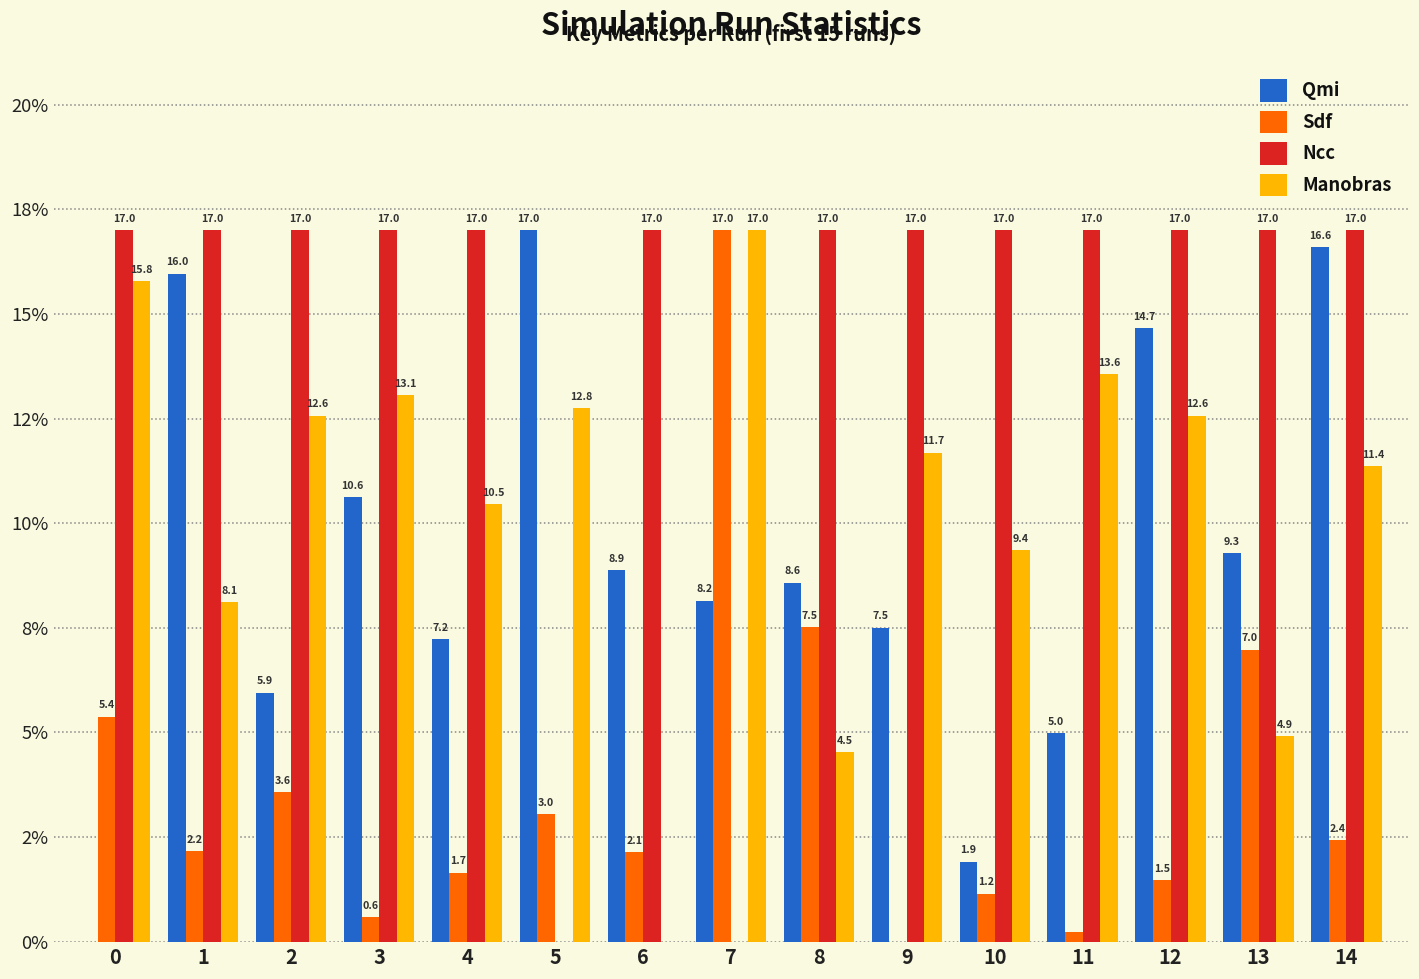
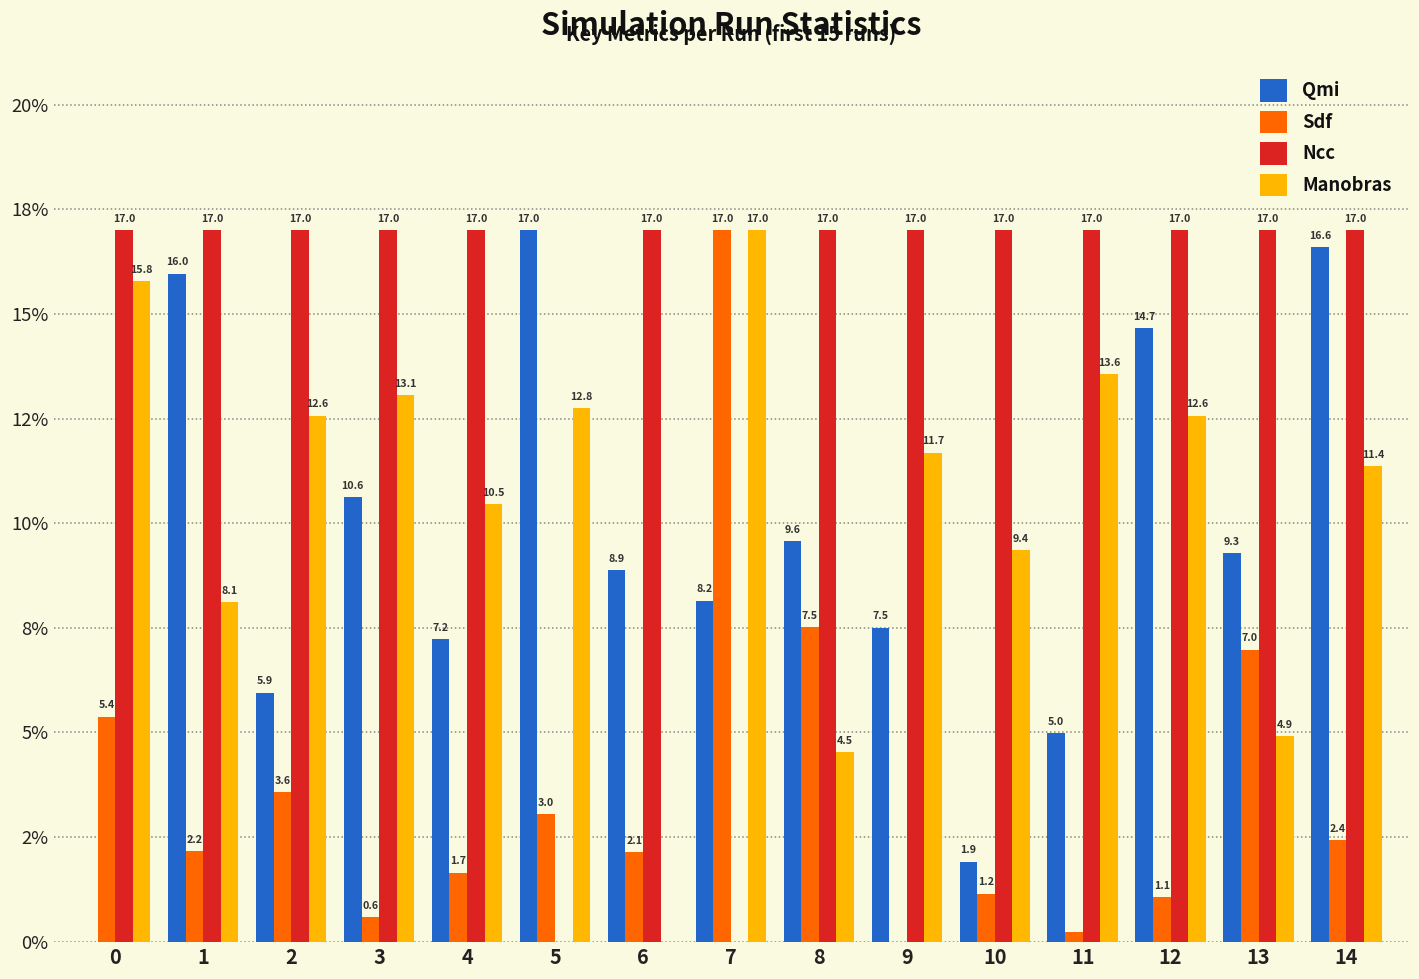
Qmi, 8: 8.6 -> 9.6
Sdf, 12: 1.5 -> 1.1
